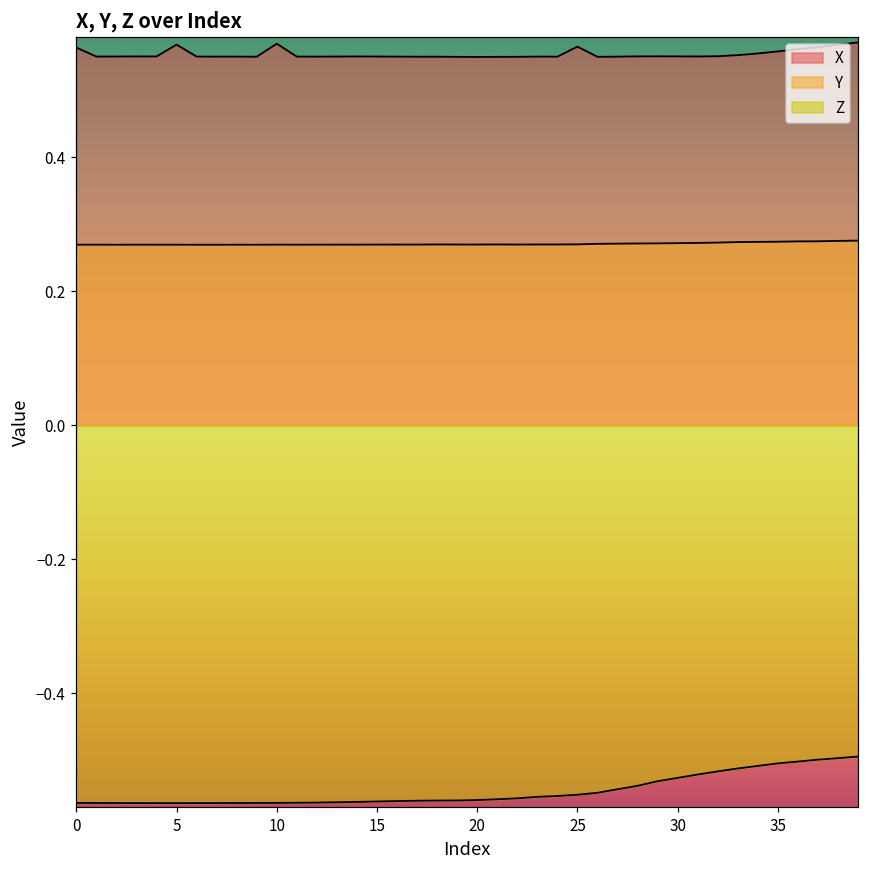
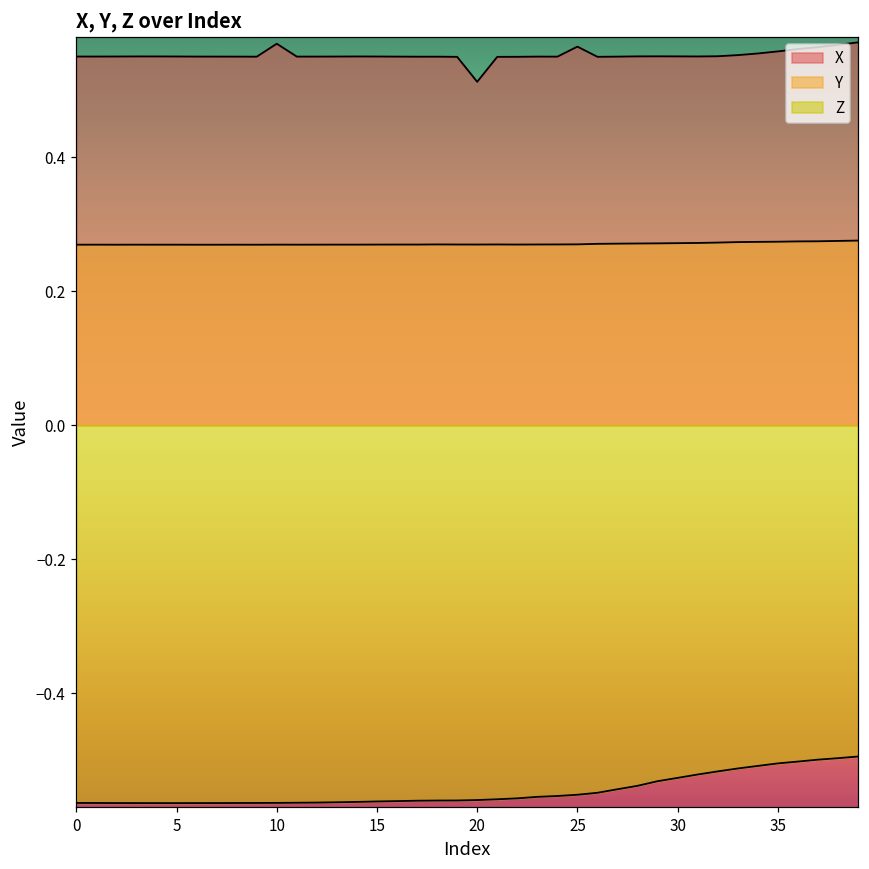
X, 0: 0.56 -> 0.55
X, 5: 0.57 -> 0.55
X, 20: 0.55 -> 0.51
